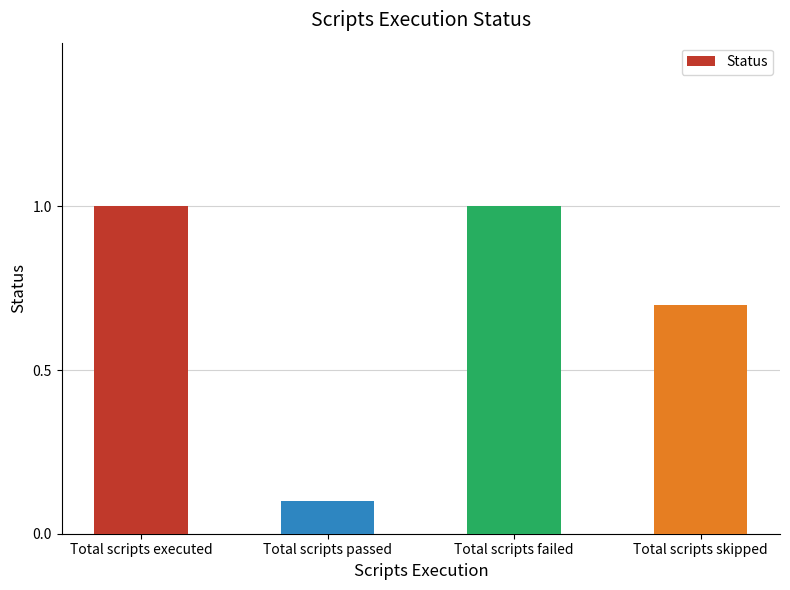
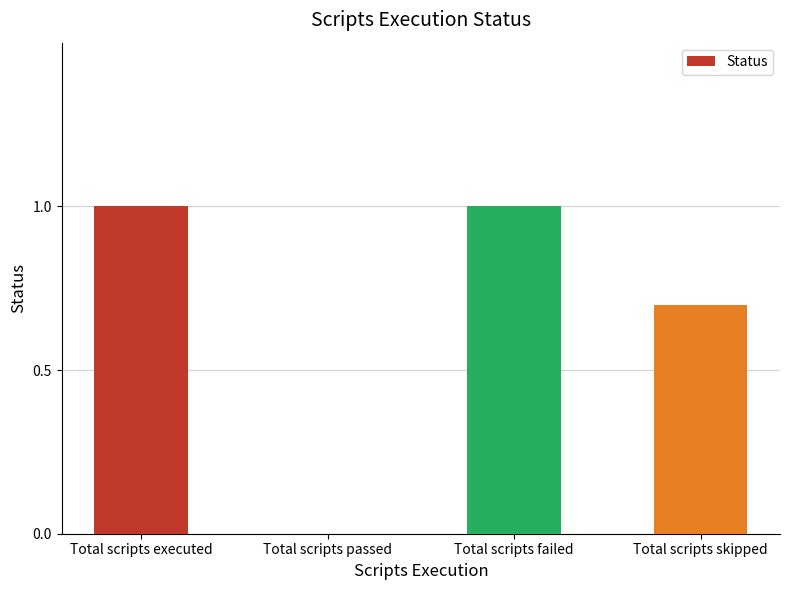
Total scripts passed: 0.1 -> 0.0
